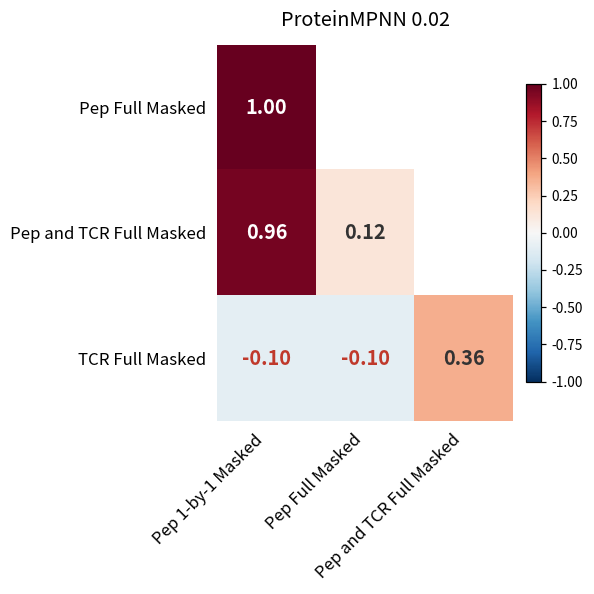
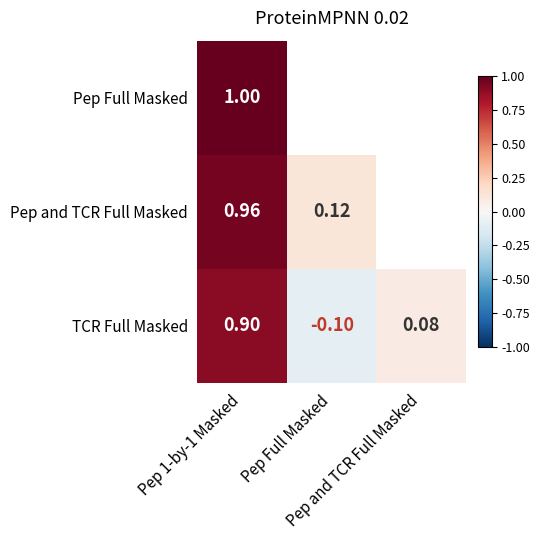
TCR Full Masked, Pep 1-by-1 Masked: -0.10 -> 0.90
TCR Full Masked, Pep and TCR Full Masked: 0.36 -> 0.08
